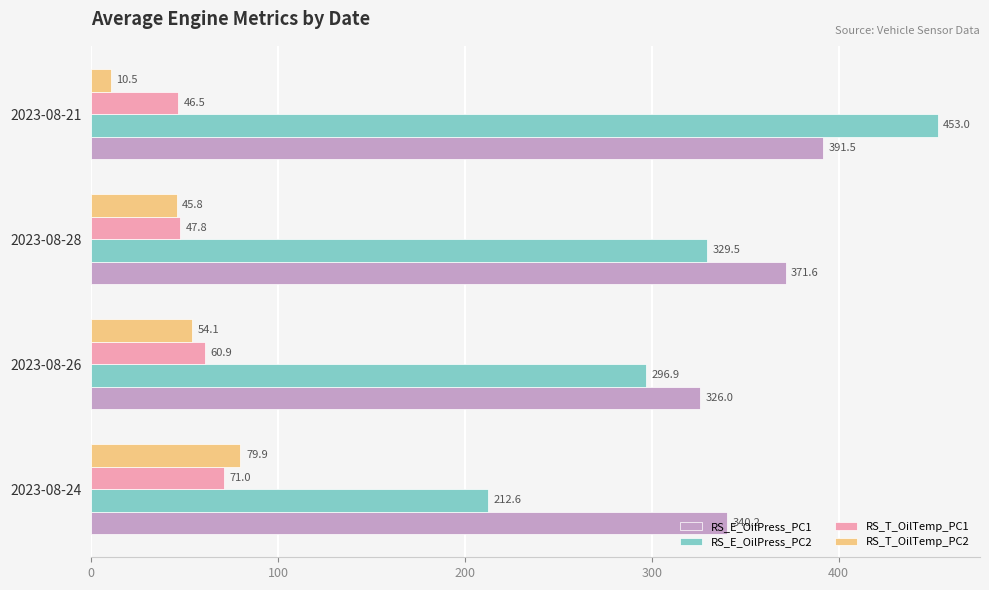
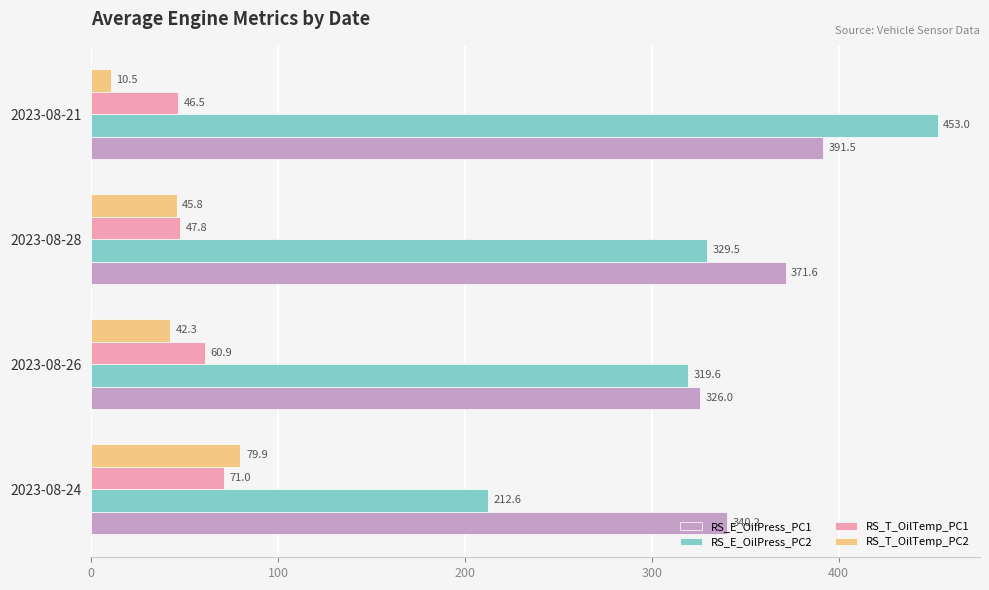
RS_T_OilTemp_PC2, 2023-08-26: 54.1 -> 42.3
RS_E_OilPress_PC2, 2023-08-26: 296.9 -> 319.6
